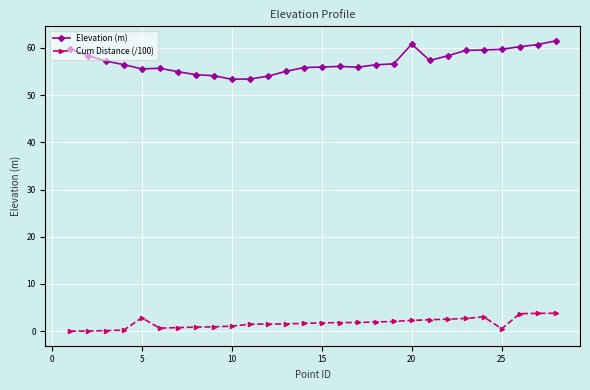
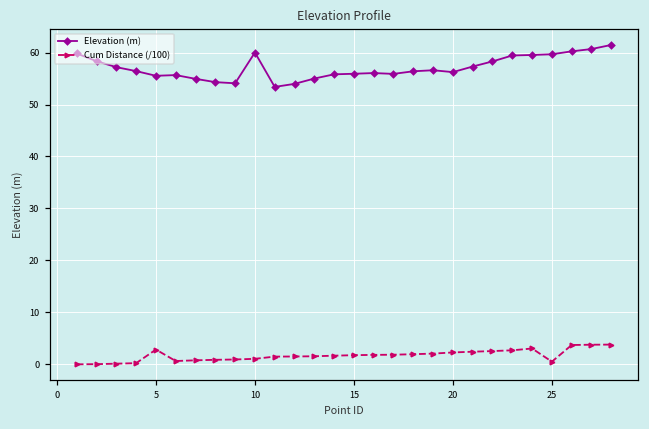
Elevation (m), 10: 53 -> 60
Elevation (m), 20: 61 -> 56
